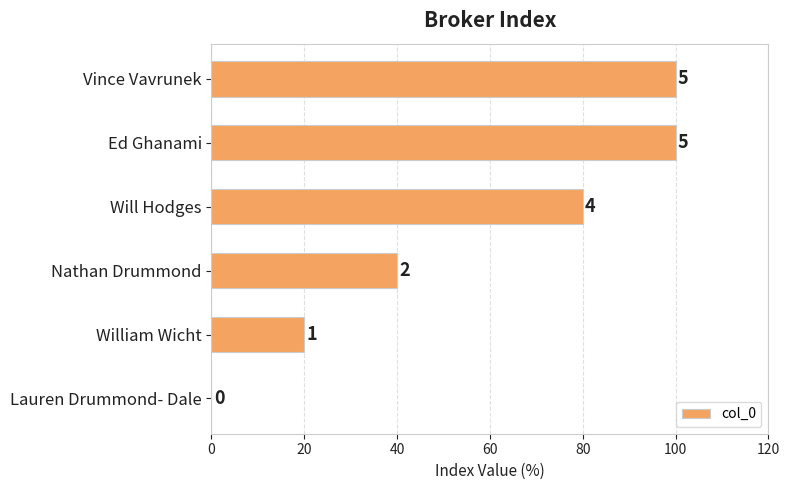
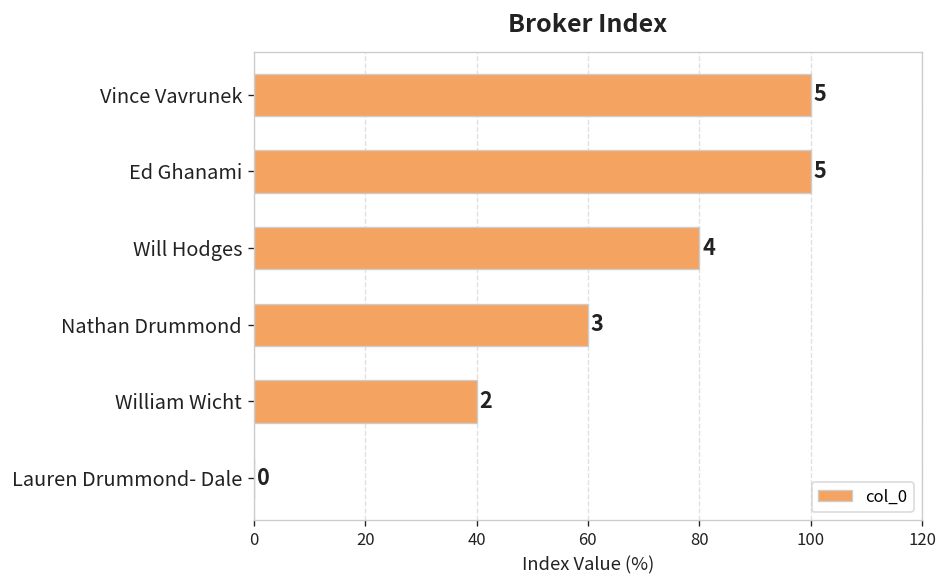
Nathan Drummond: 2 -> 3
William Wicht: 1 -> 2
